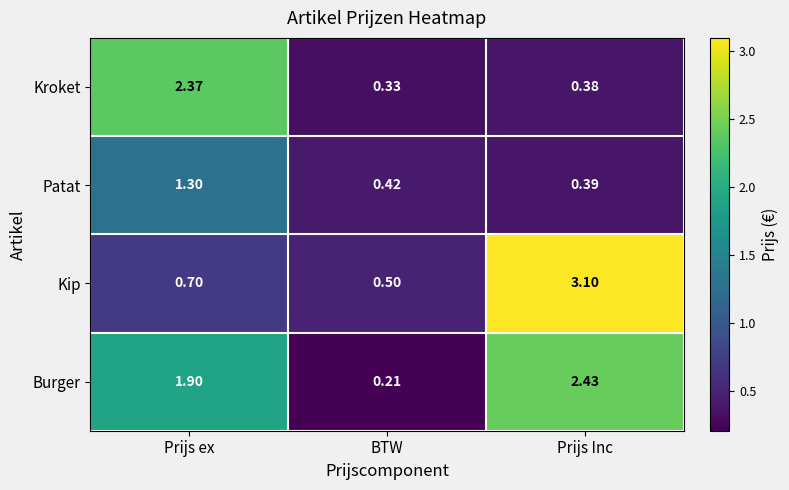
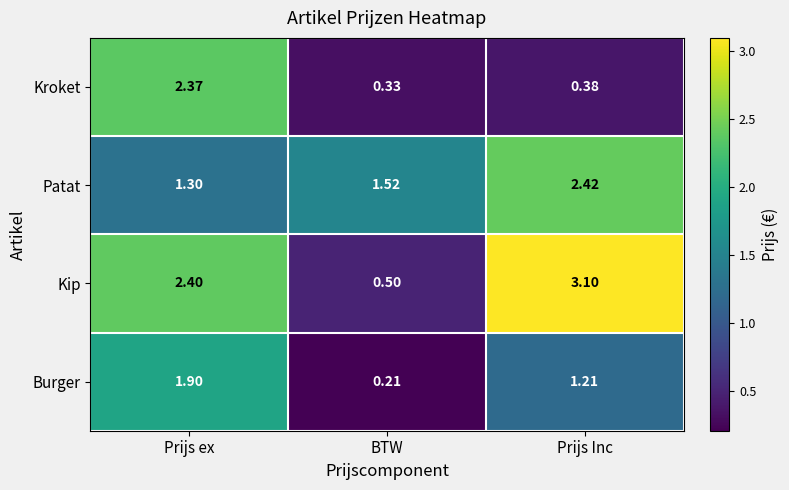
Patat, BTW: 0.42 -> 1.52
Patat, Prijs Inc: 0.39 -> 2.42
Kip, Prijs ex: 0.70 -> 2.40
Burger, Prijs Inc: 2.43 -> 1.21
